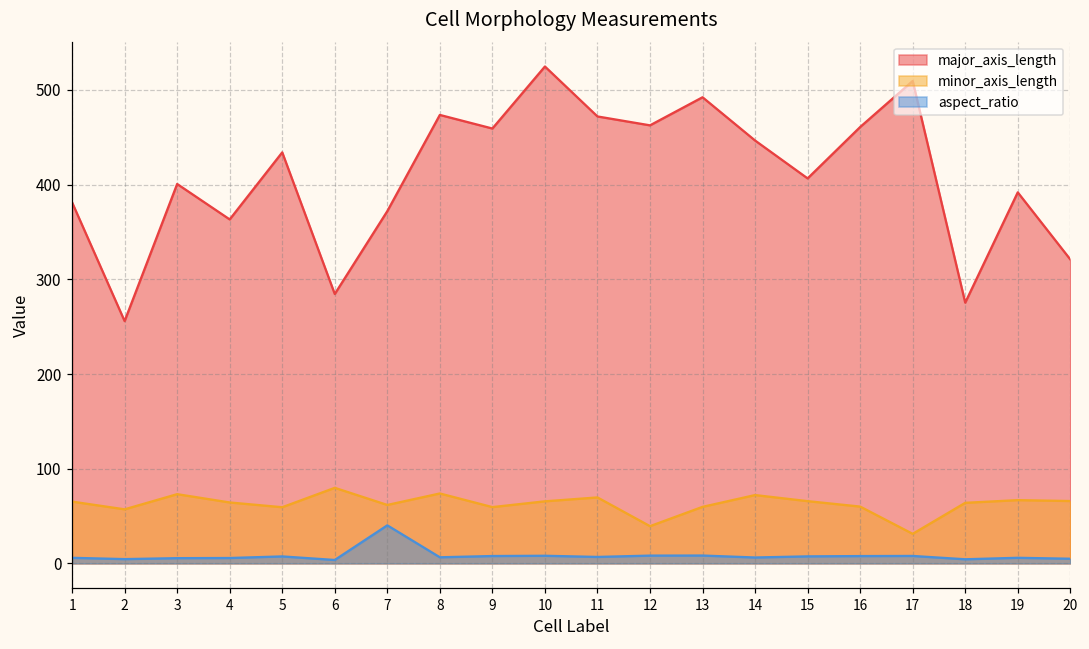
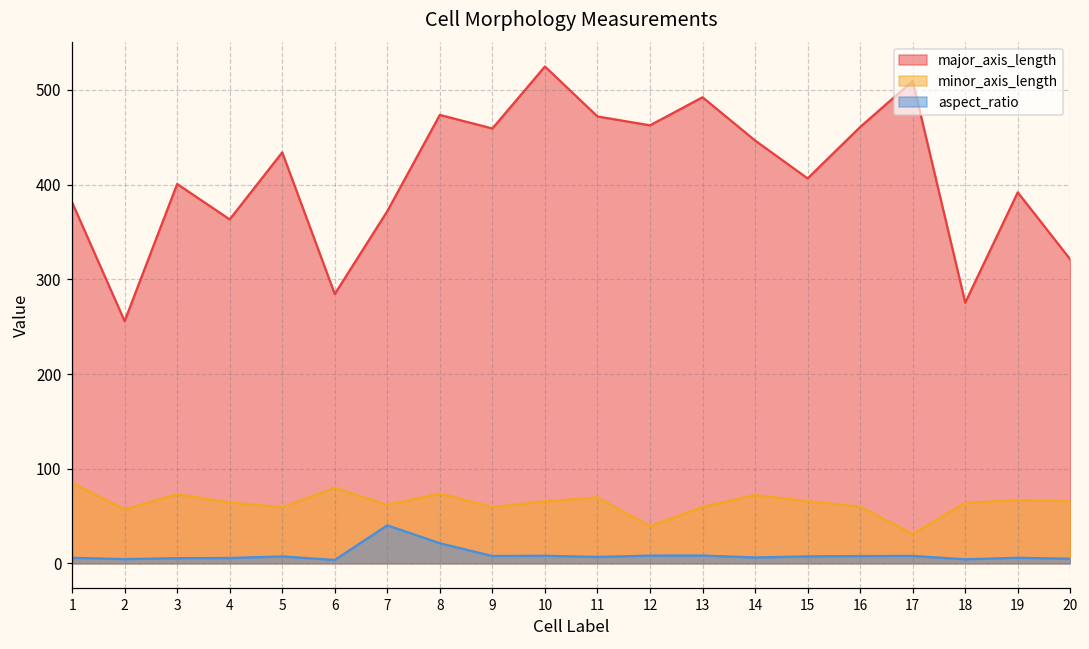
minor_axis_length, 1: 70 -> 90
aspect_ratio, 8: 10 -> 20
